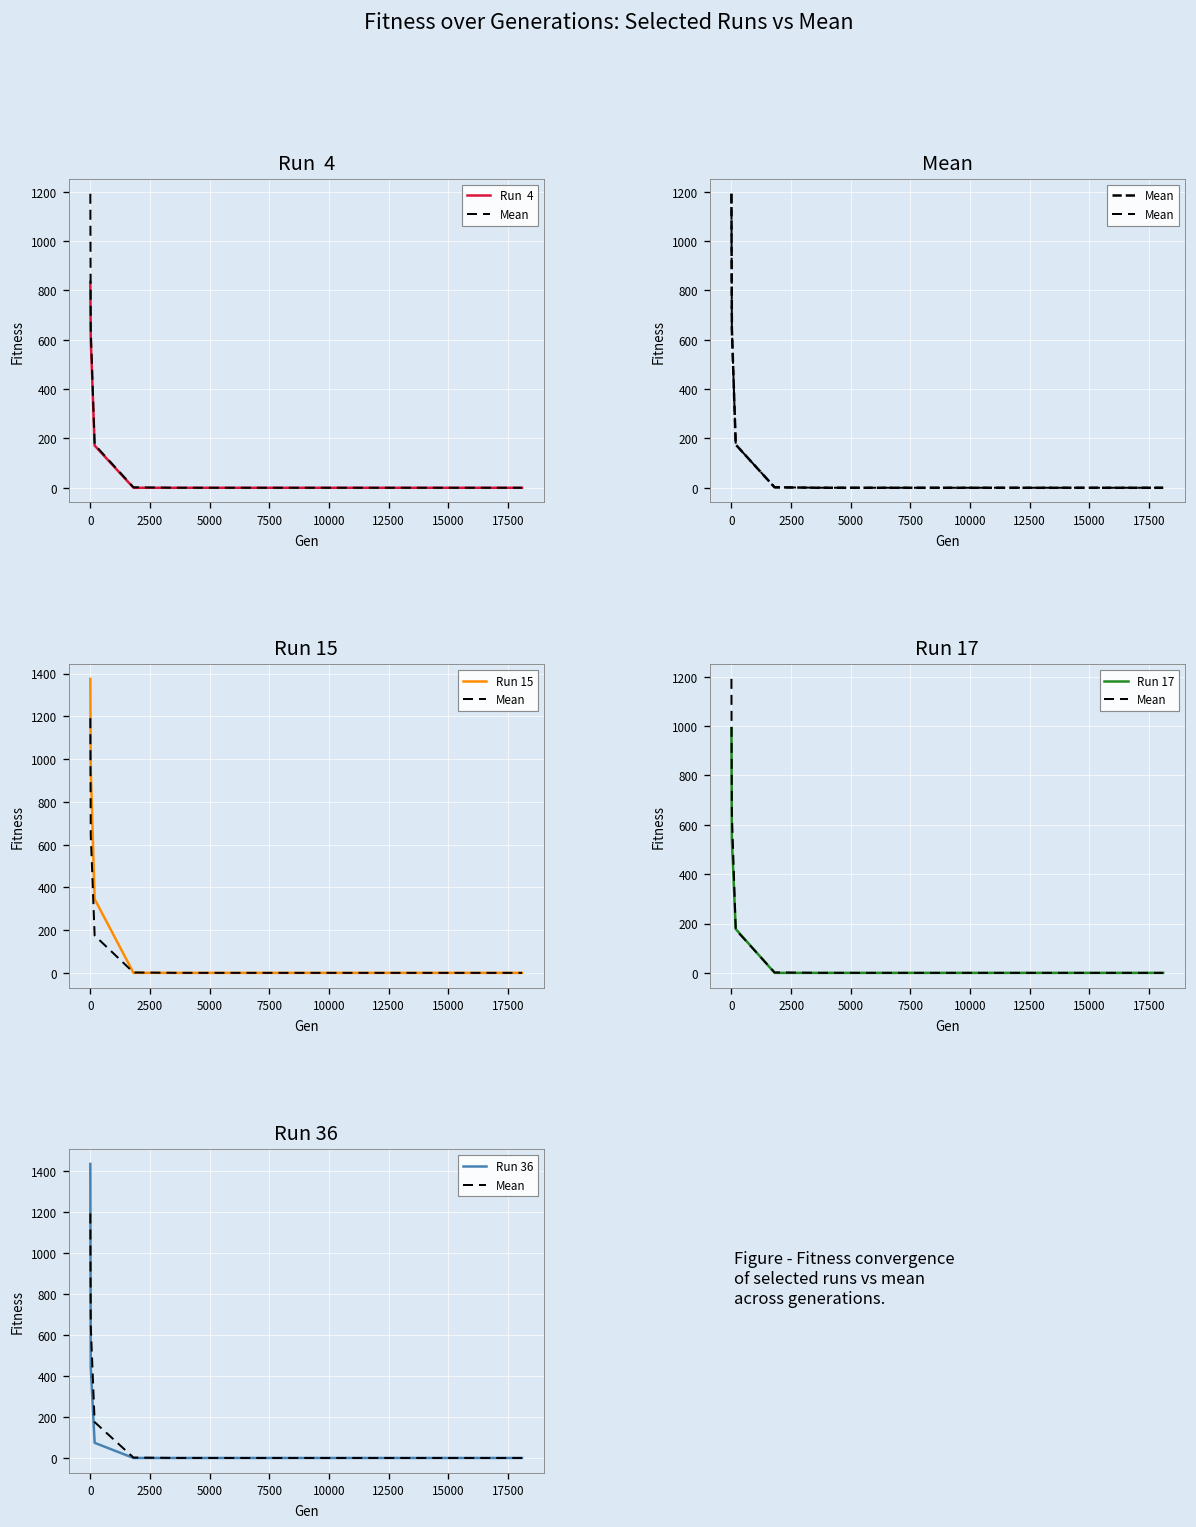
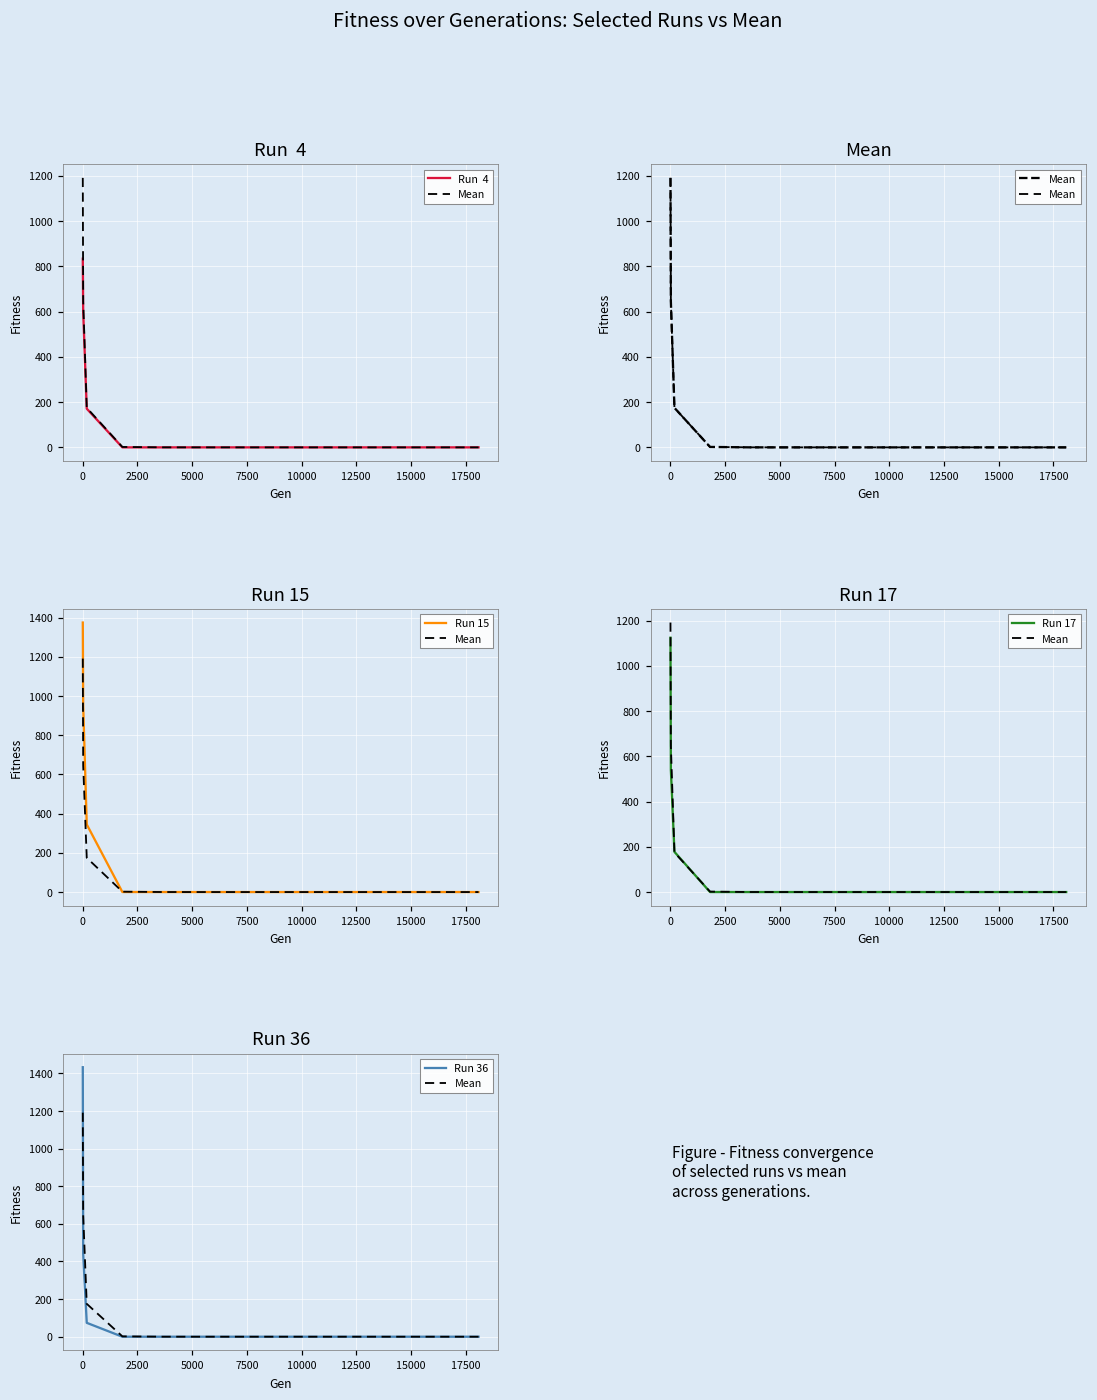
Run 17, Run 17, 0: 990 -> 1120
